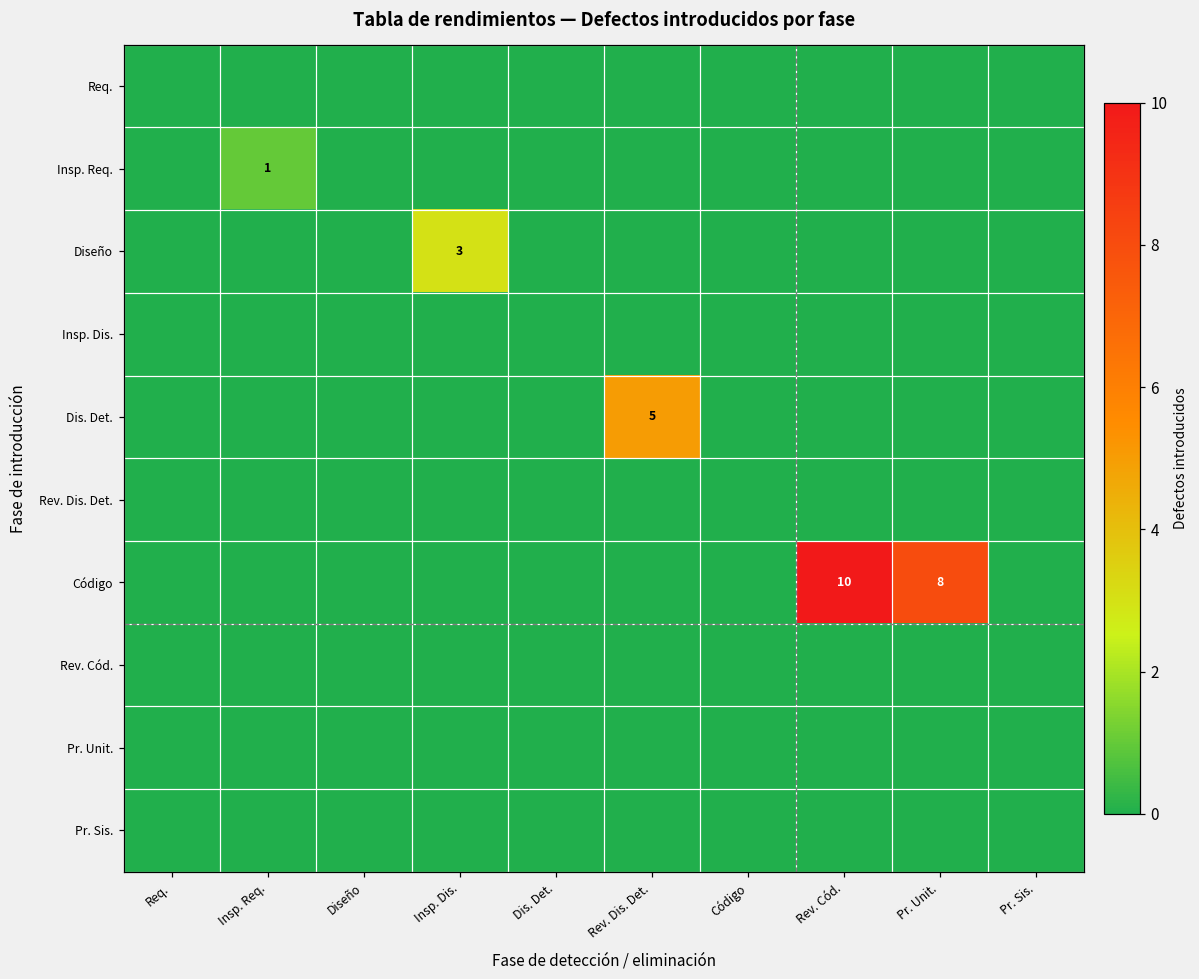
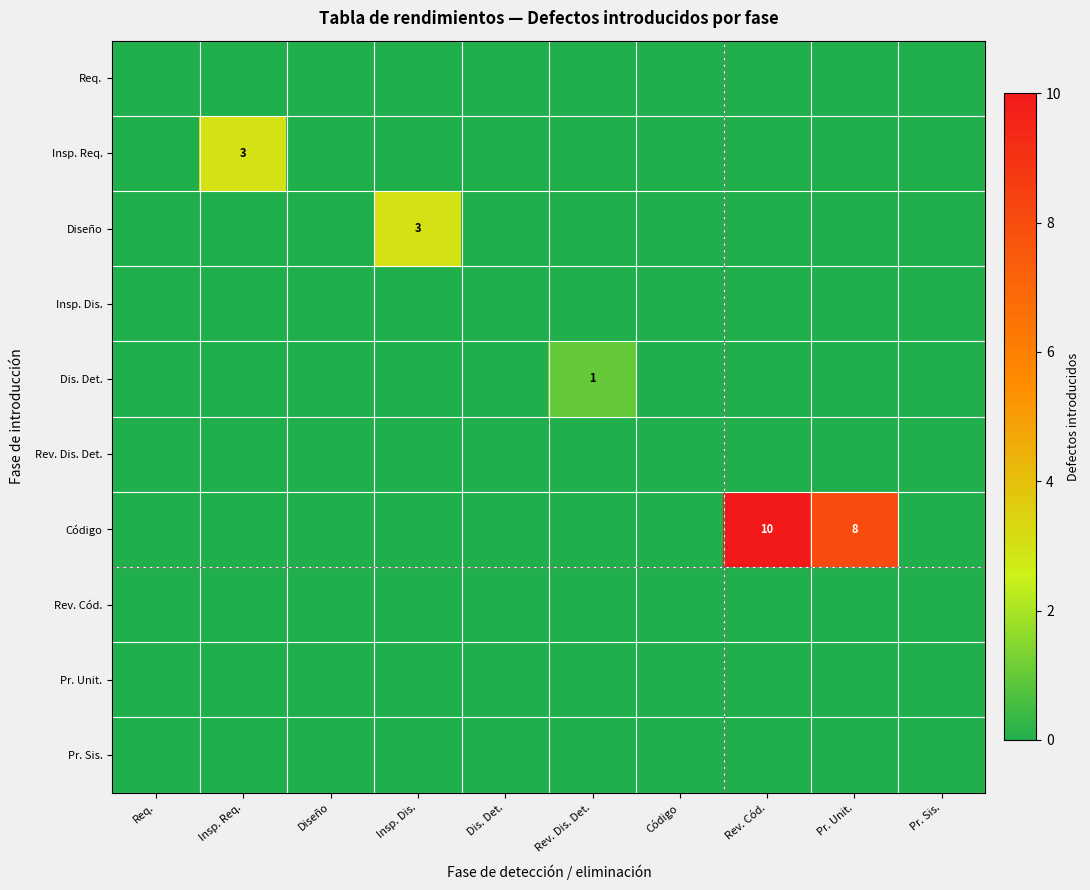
Insp. Req., Insp. Req.: 1 -> 3
Dis. Det., Rev. Dis. Det.: 5 -> 1
